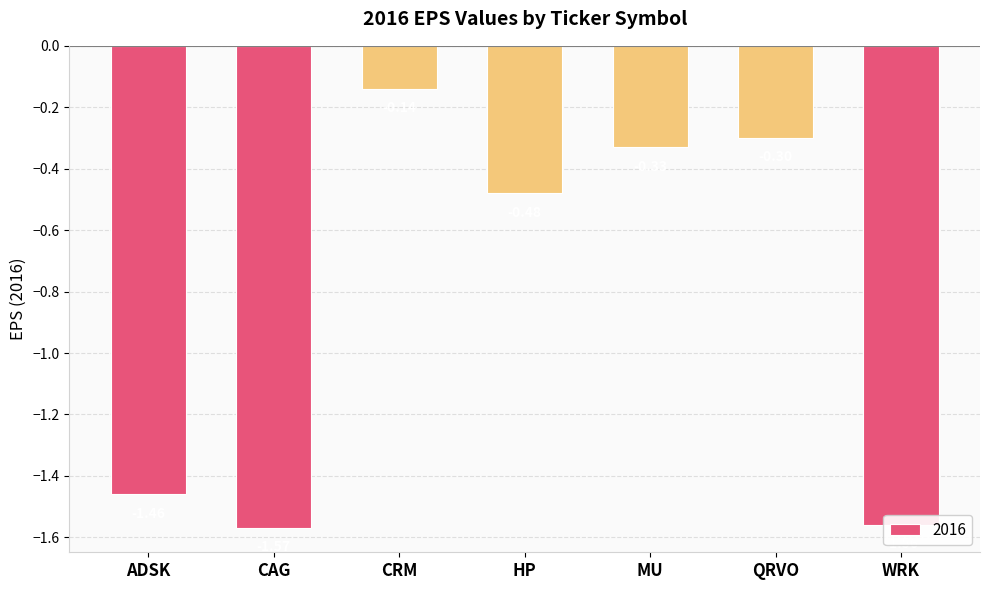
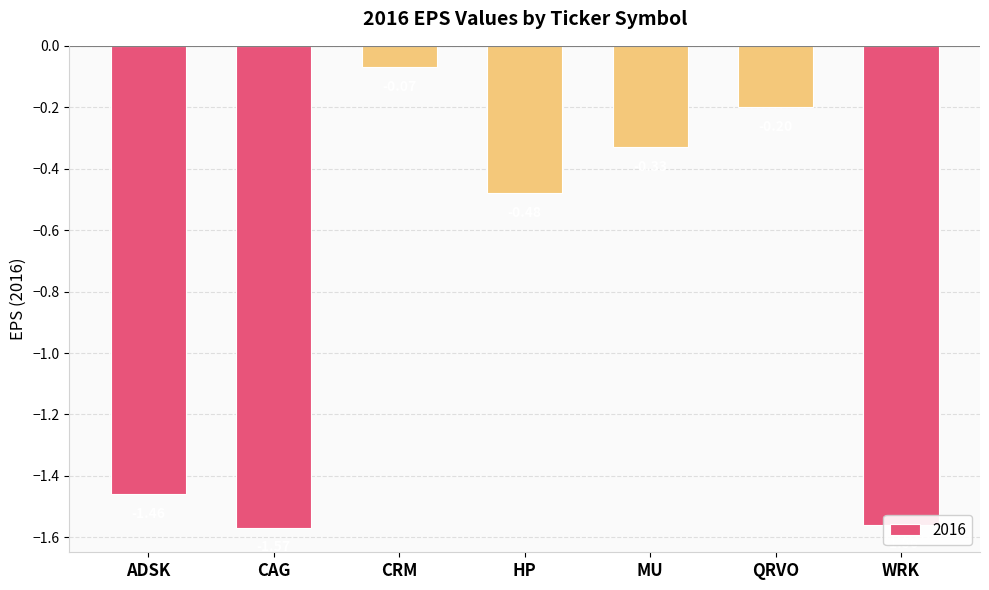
CRM: -0.14 -> -0.07
QRVO: -0.3 -> -0.2
